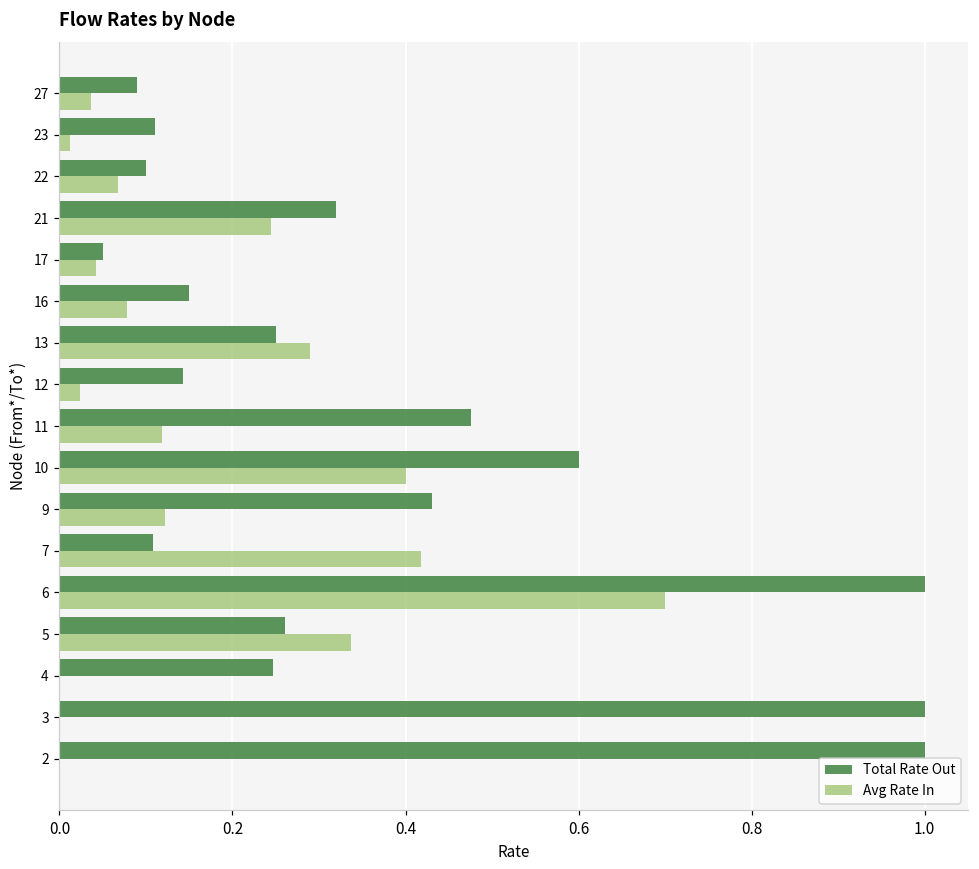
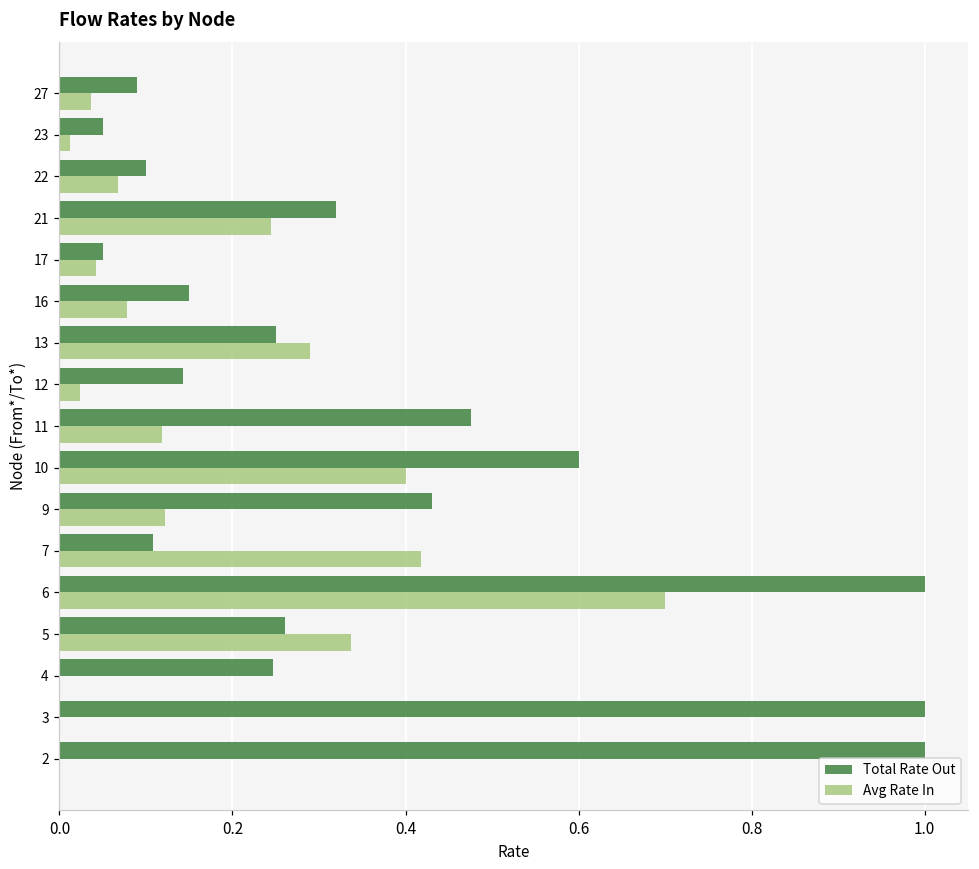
Total Rate Out, 23: 0.11 -> 0.05
